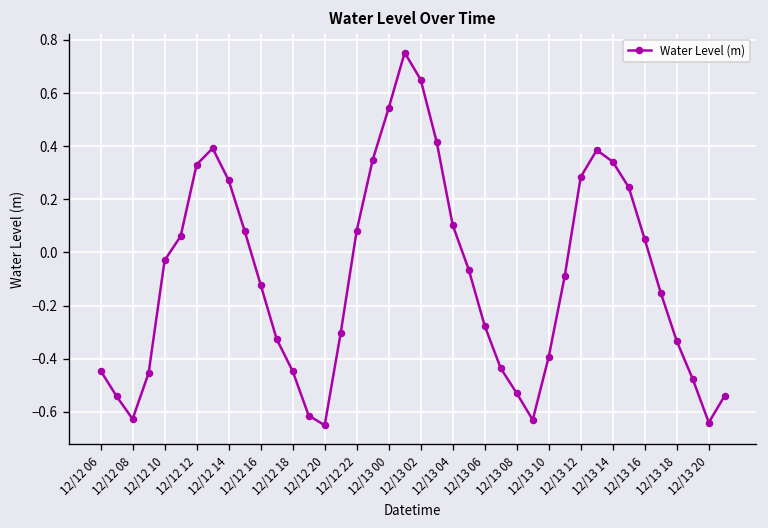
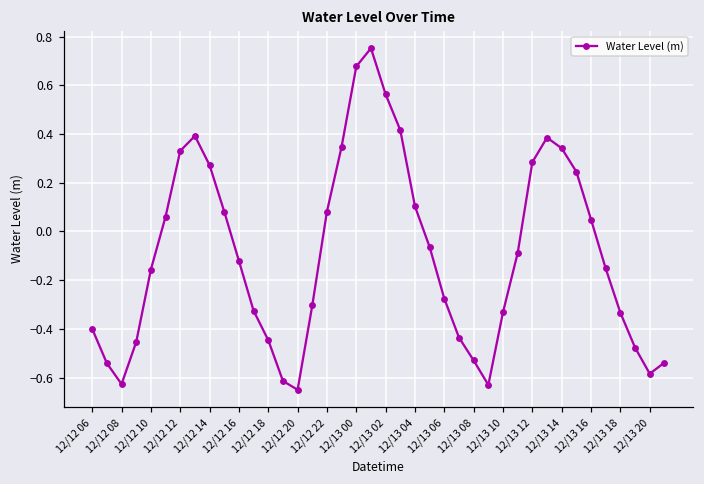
12/12 06: -0.45 -> -0.40
12/12 10: -0.03 -> -0.16
12/13 00: 0.54 -> 0.68
12/13 02: 0.65 -> 0.56
12/13 10: -0.39 -> -0.33
12/13 20: -0.64 -> -0.58
